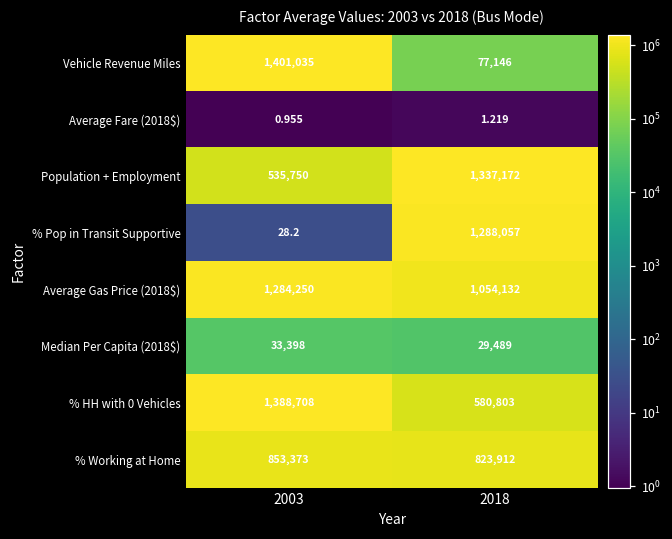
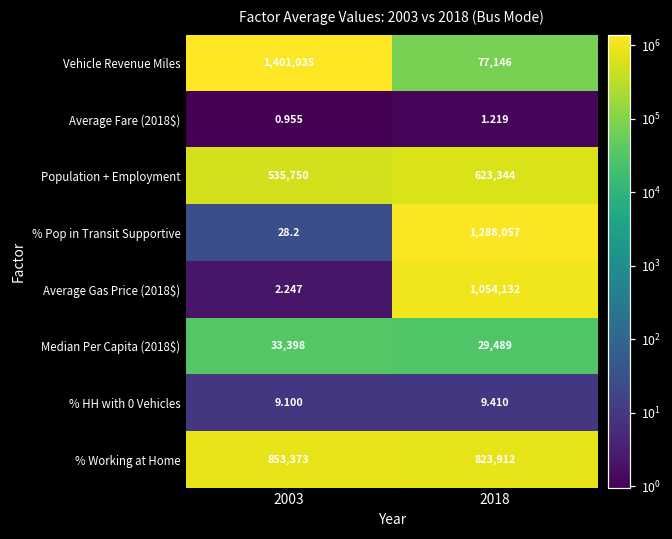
Population + Employment, 2018: 1,337,172 -> 623,344
Average Gas Price (2018$), 2003: 1,284,250 -> 2.247
% HH with 0 Vehicles, 2003: 1,388,708 -> 9.100
% HH with 0 Vehicles, 2018: 580,803 -> 9.410
